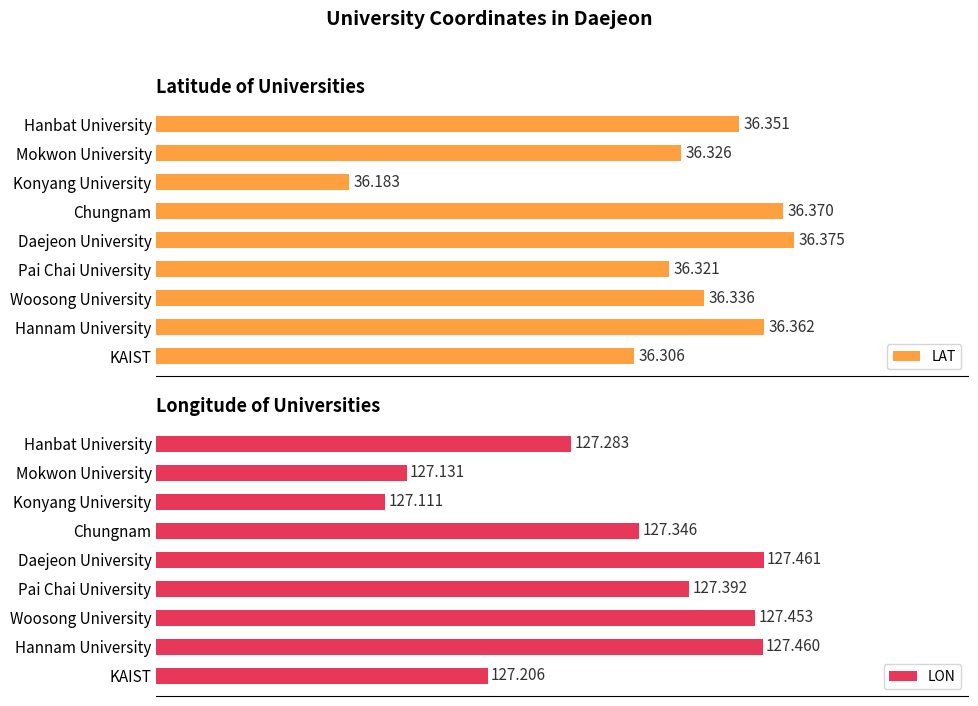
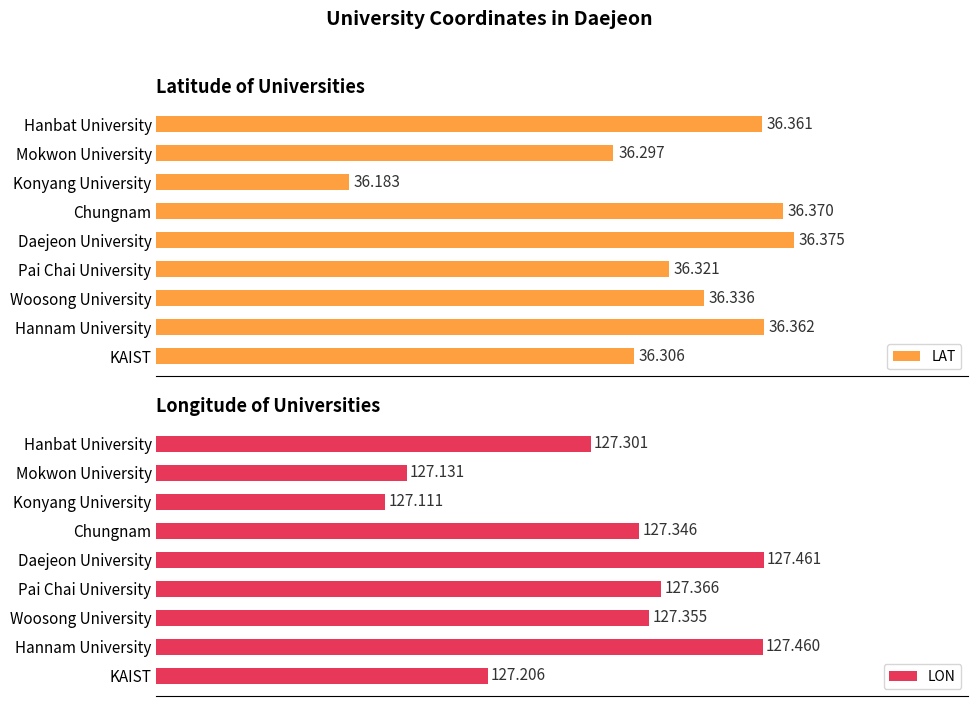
Latitude of Universities, Hanbat University: 36.351 -> 36.361
Latitude of Universities, Mokwon University: 36.326 -> 36.297
Longitude of Universities, Hanbat University: 127.283 -> 127.301
Longitude of Universities, Pai Chai University: 127.392 -> 127.366
Longitude of Universities, Woosong University: 127.453 -> 127.355
